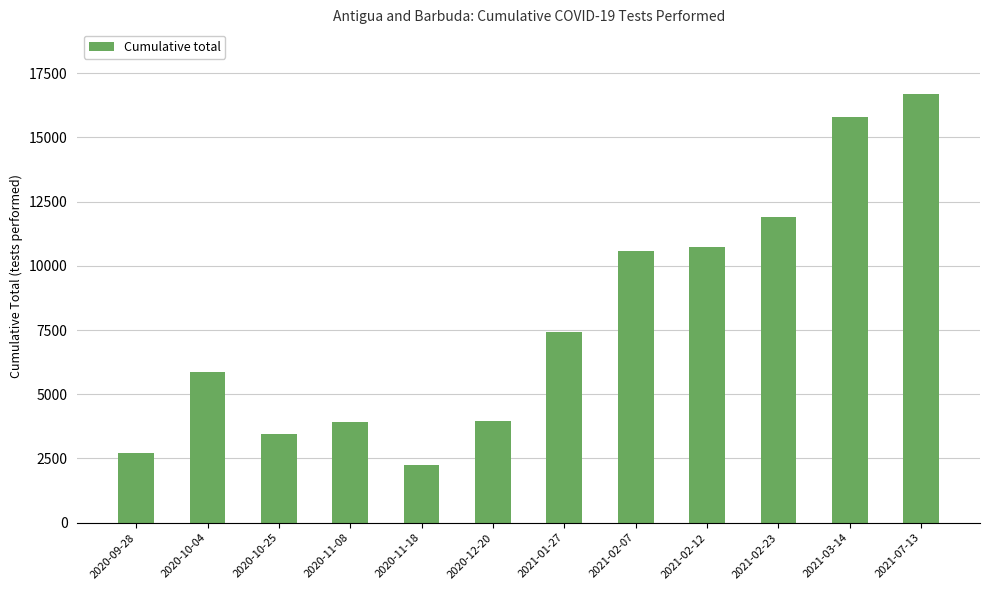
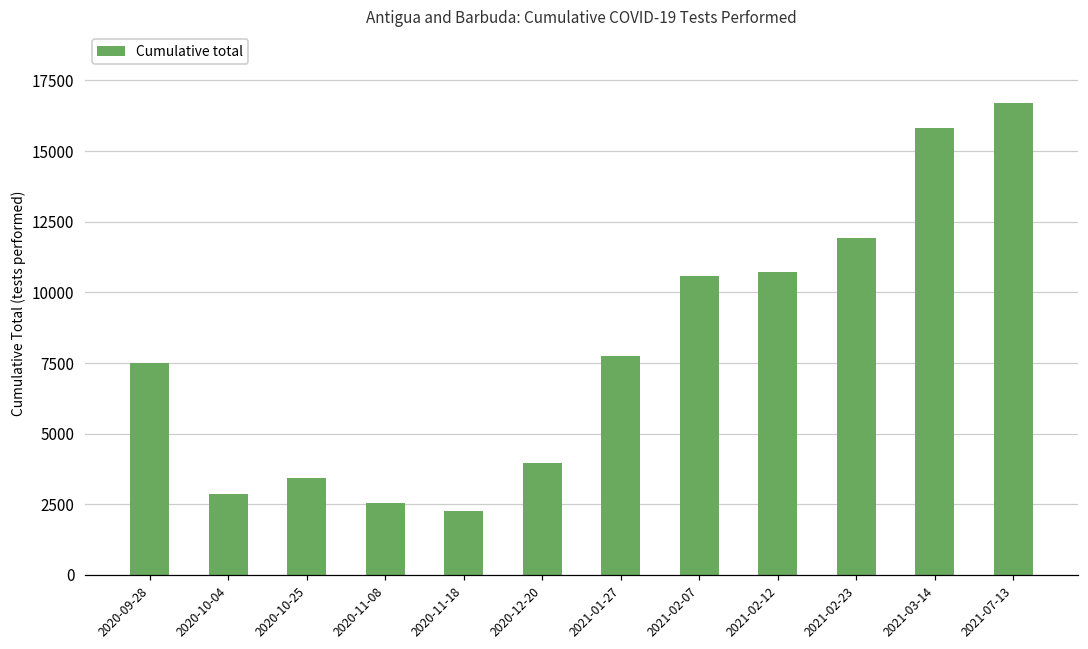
2020-09-28: 2700 -> 7500
2020-10-04: 5900 -> 2900
2020-11-08: 3900 -> 2500
2021-01-27: 7400 -> 7700
